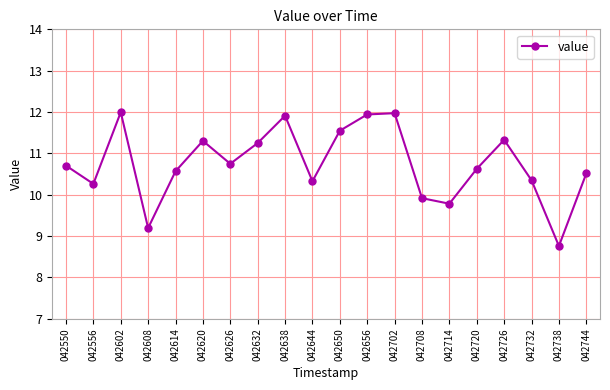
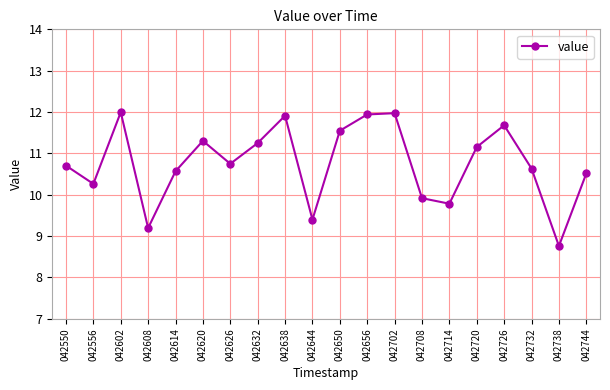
042644: 10.3 -> 9.4
042720: 10.6 -> 11.2
042726: 11.3 -> 11.7
042732: 10.4 -> 10.6
